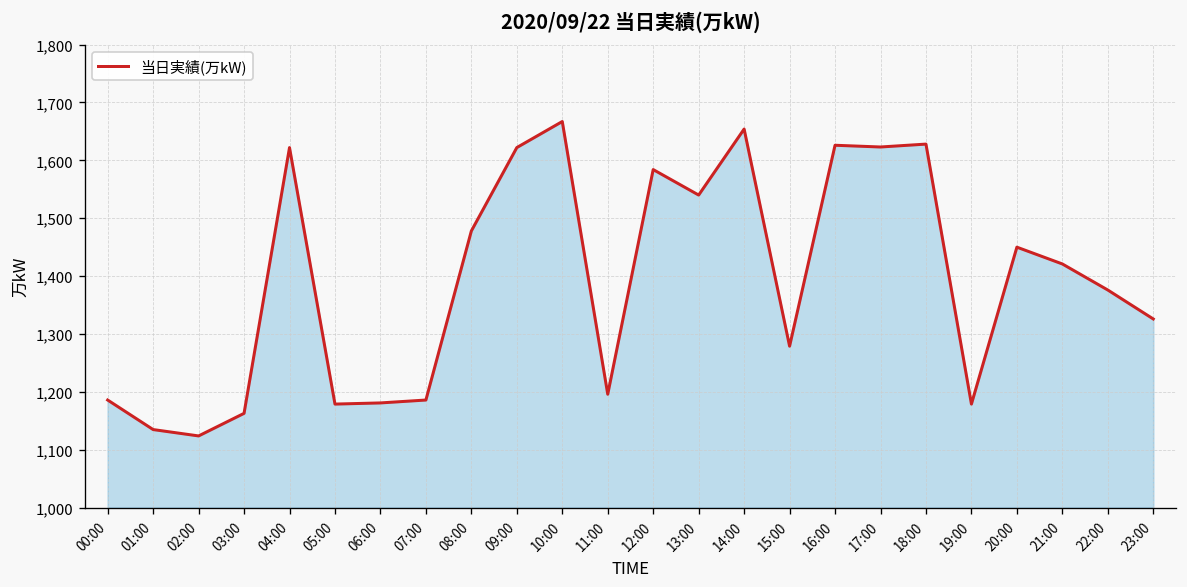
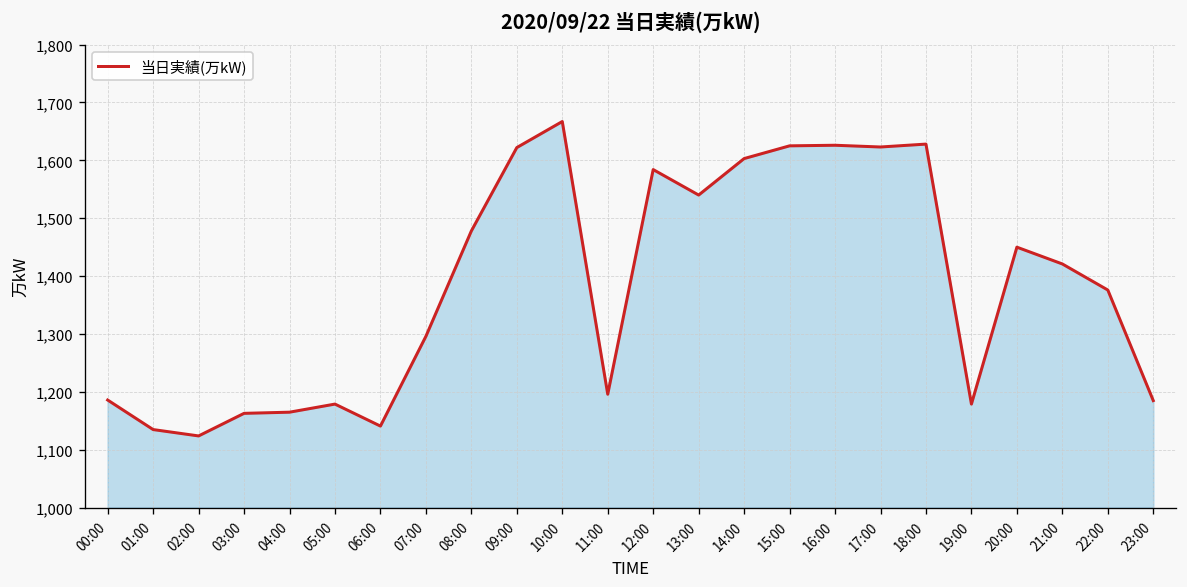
04:00: 1,620 -> 1,170
06:00: 1,180 -> 1,140
07:00: 1,190 -> 1,300
14:00: 1,650 -> 1,600
15:00: 1,280 -> 1,630
23:00: 1,330 -> 1,190
